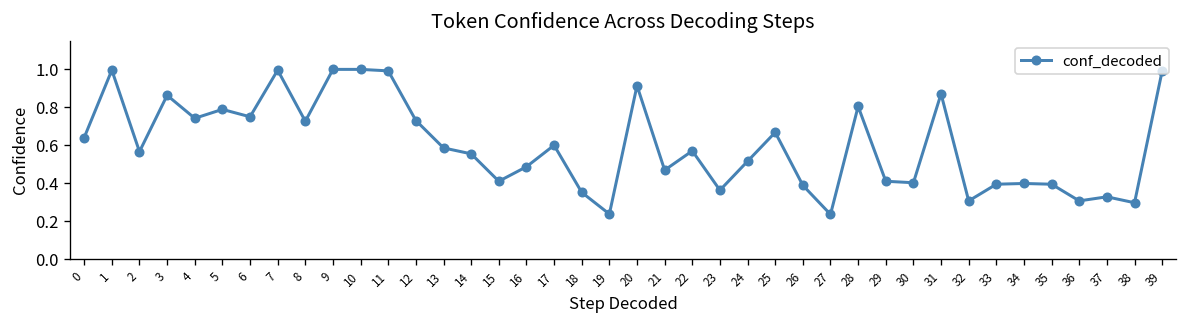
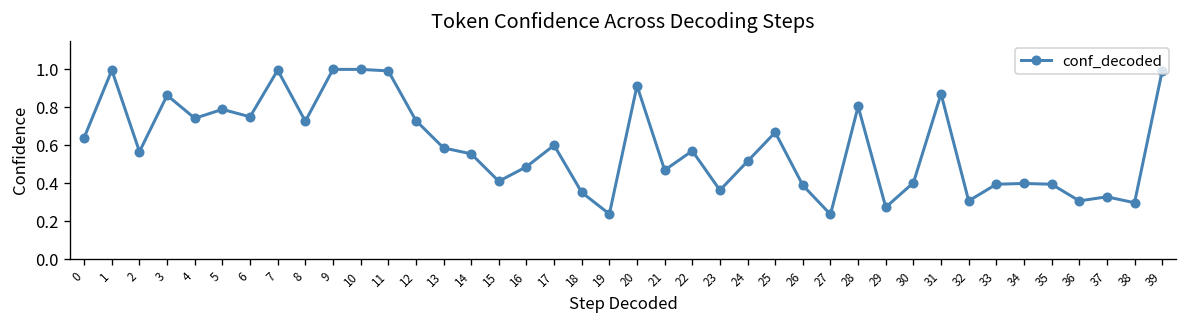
29: 0.41 -> 0.27
